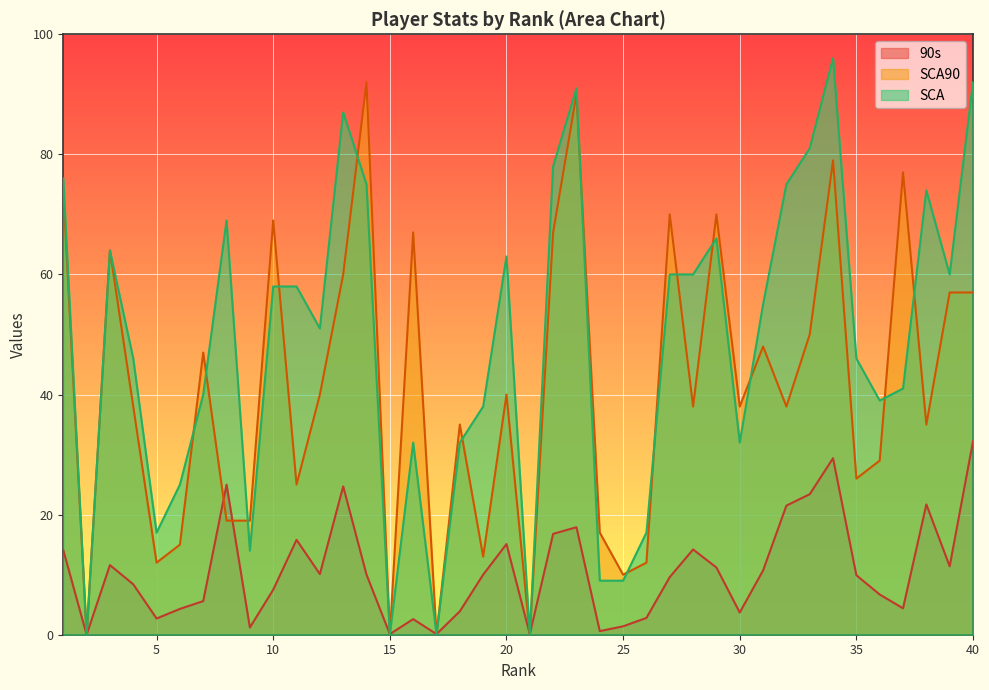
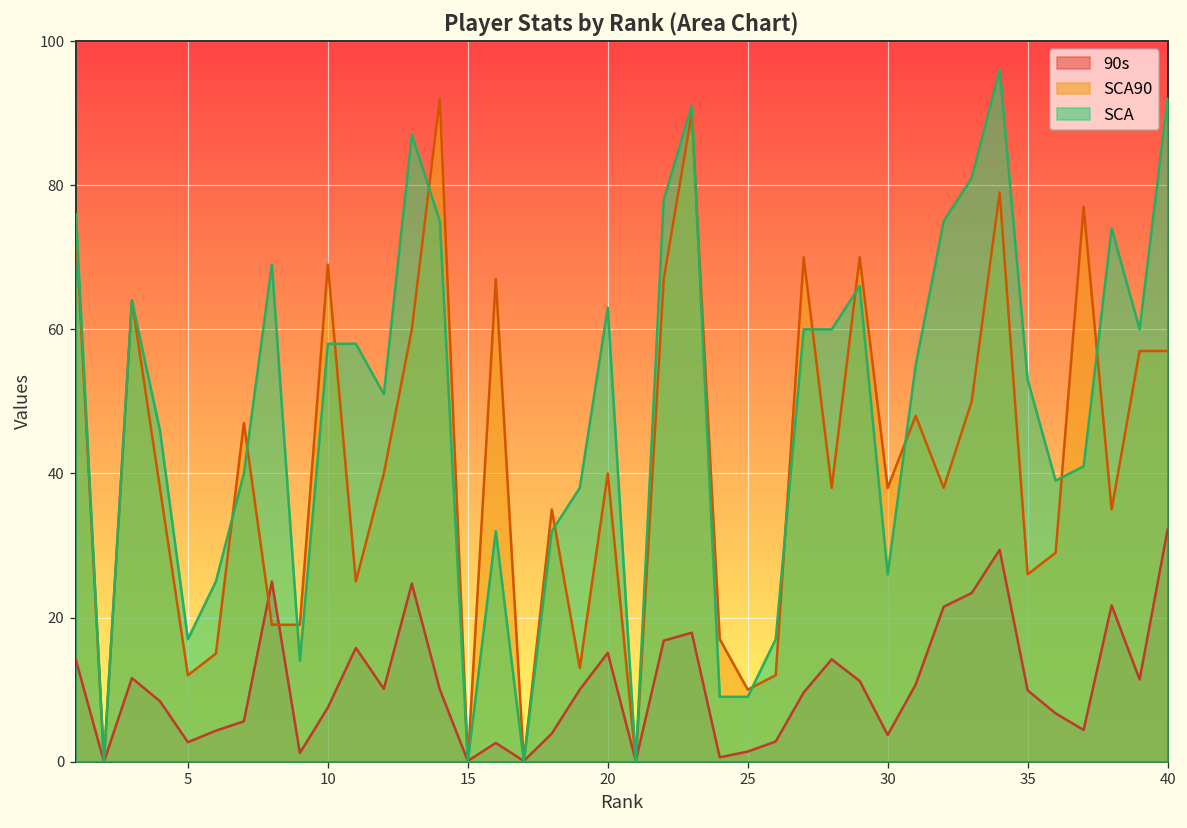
SCA, 30: 32 -> 26
SCA, 35: 46 -> 53
